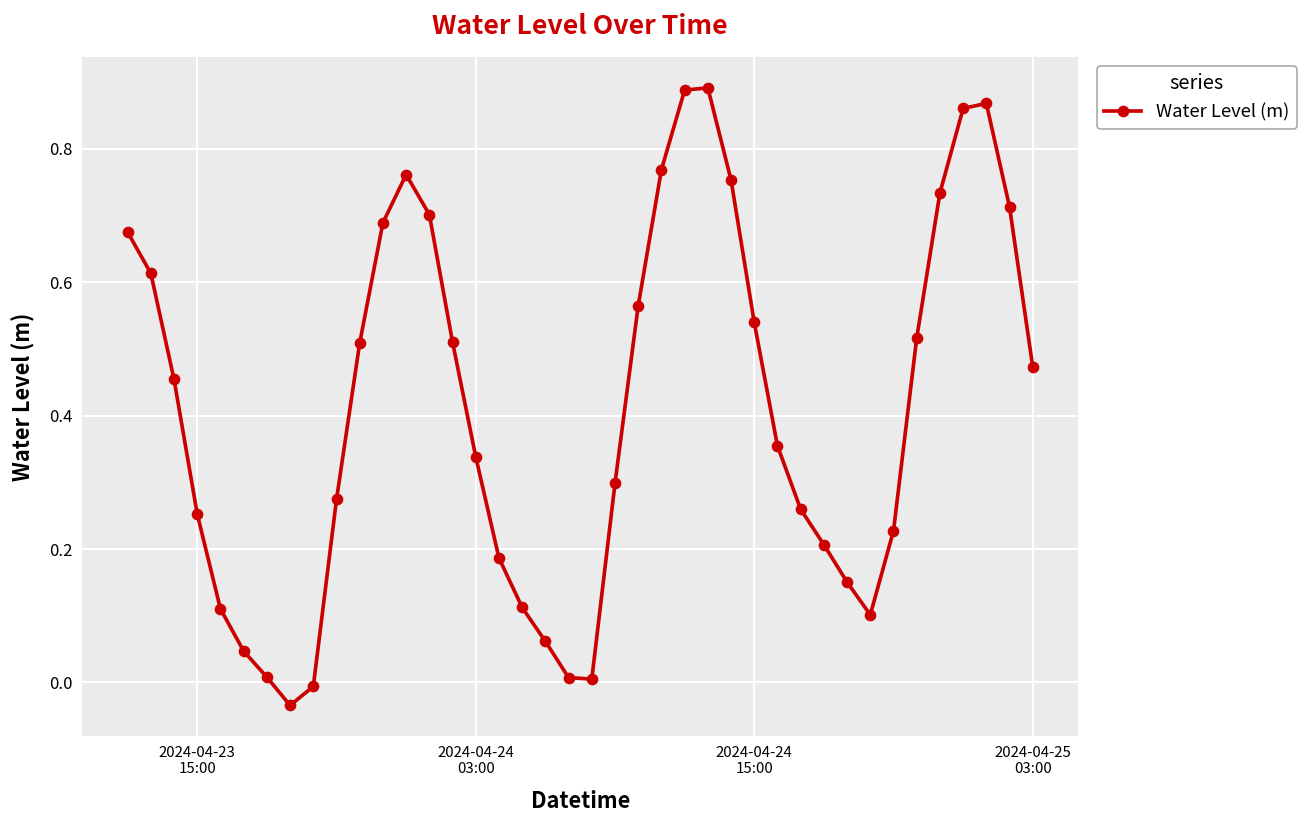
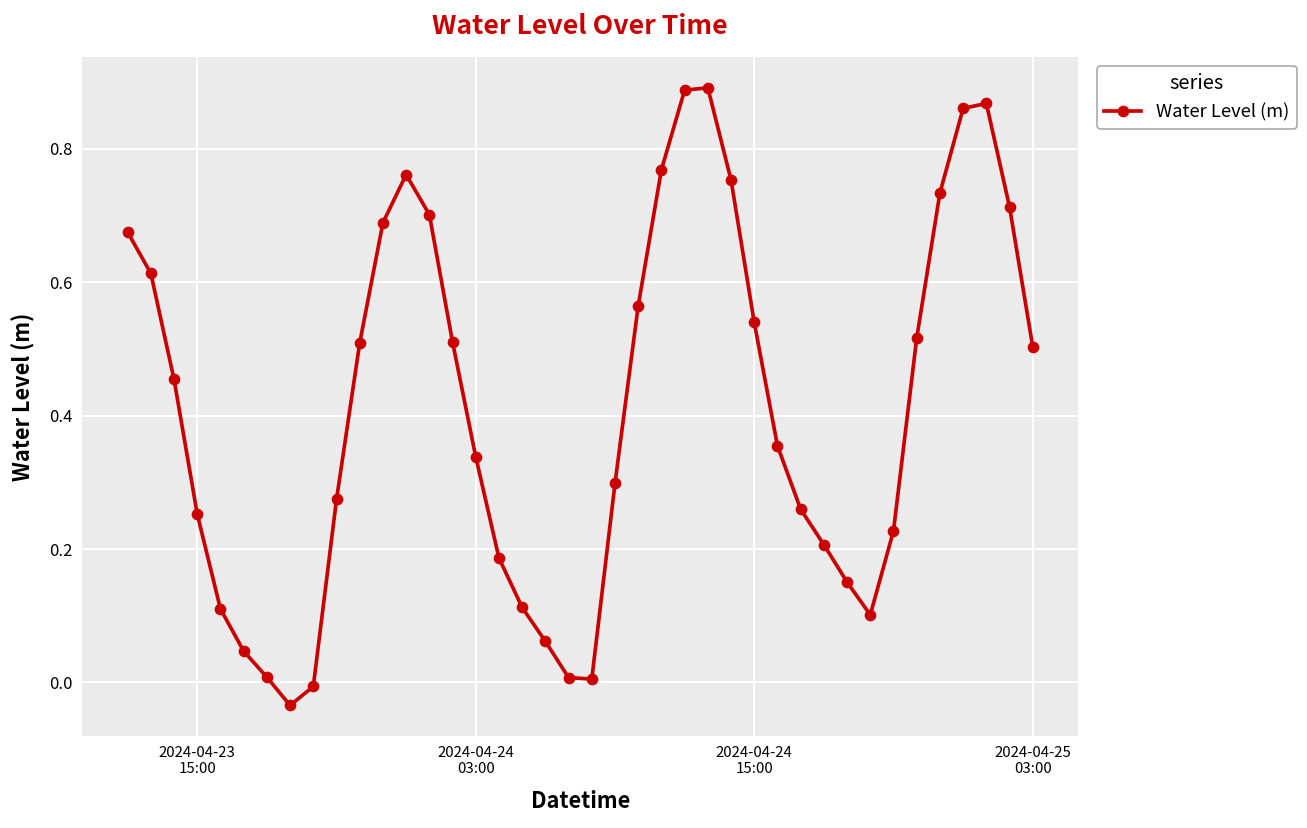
2024-04-25 03:00: 0.47 -> 0.50
